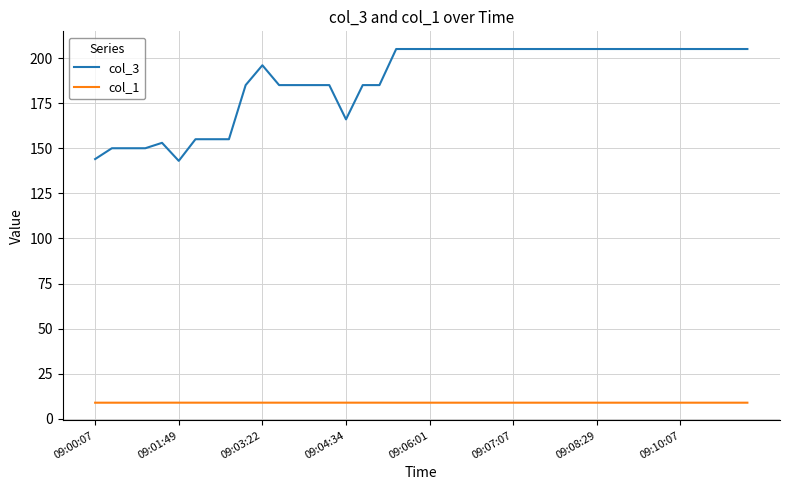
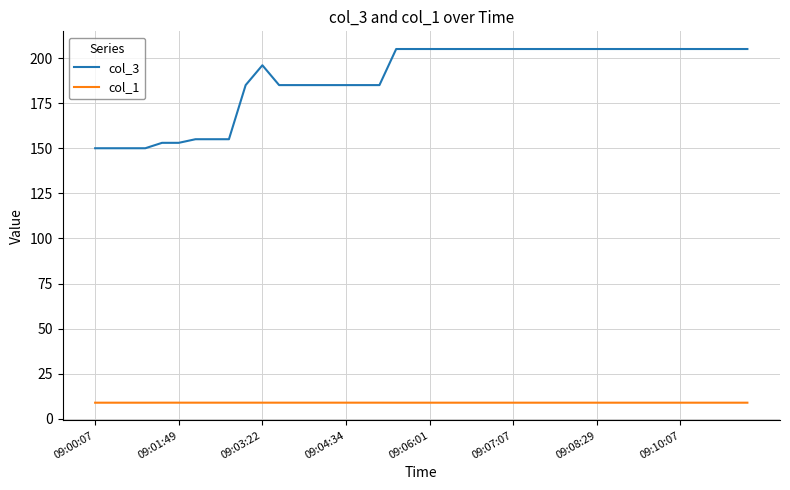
col_3, 09:00:07: 144 -> 150
col_3, 09:01:49: 143 -> 153
col_3, 09:04:34: 166 -> 185
